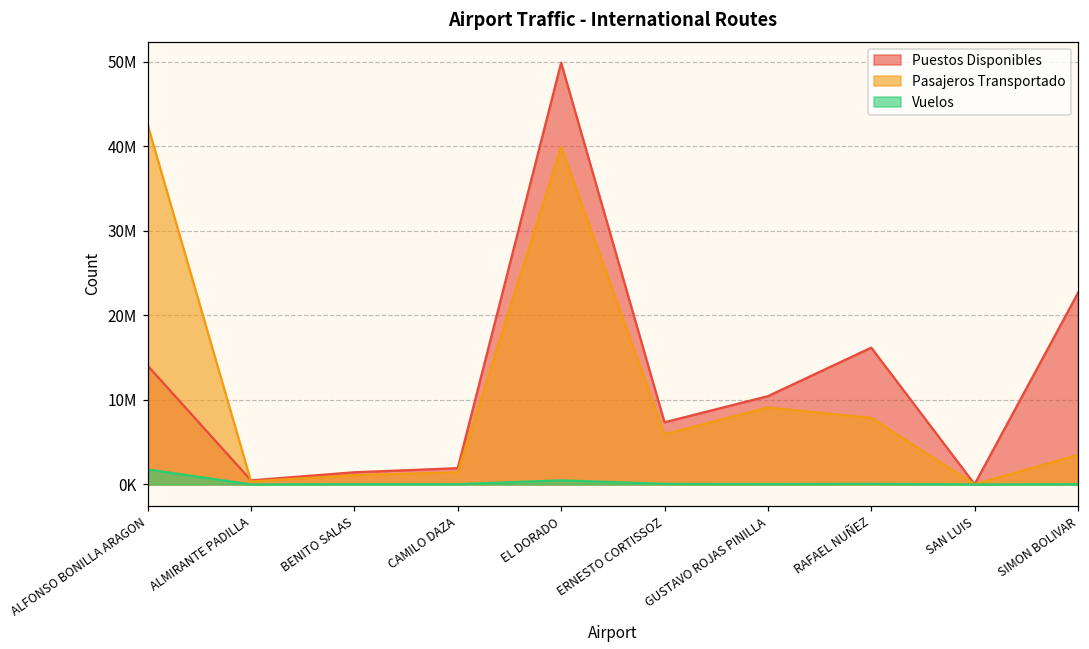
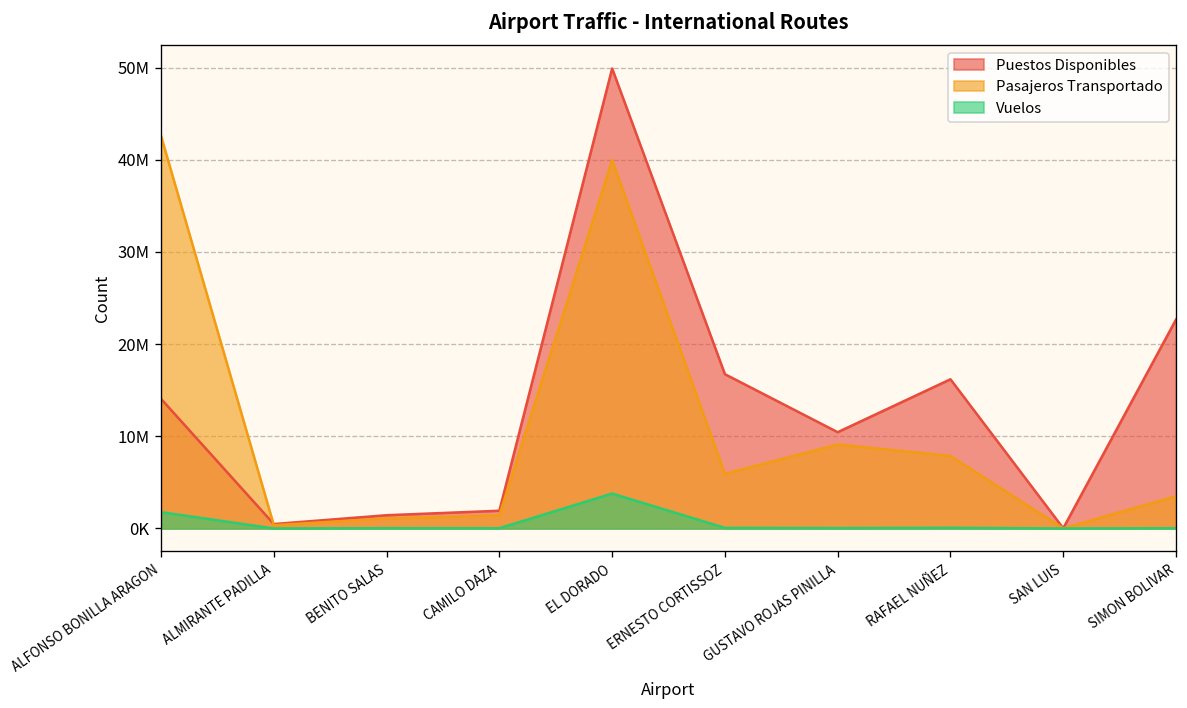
Vuelos, EL DORADO: 0 -> 4000000
Puestos Disponibles, ERNESTO CORTISSOZ: 7000000 -> 17000000
